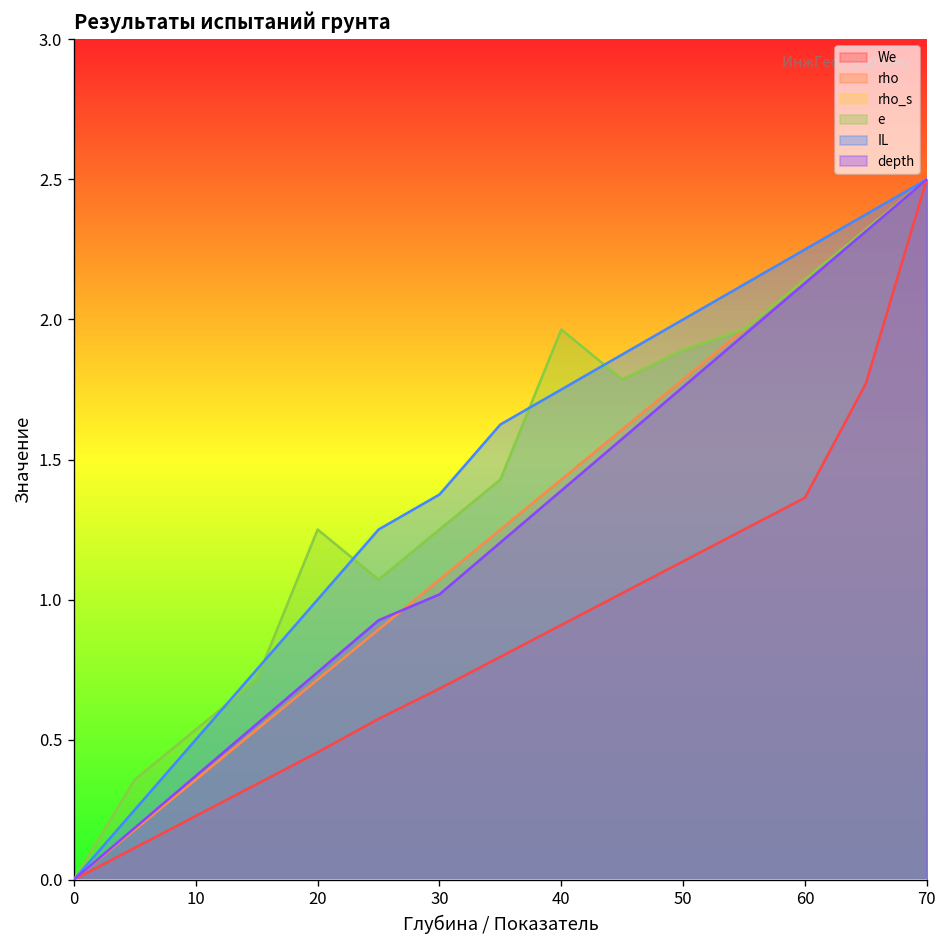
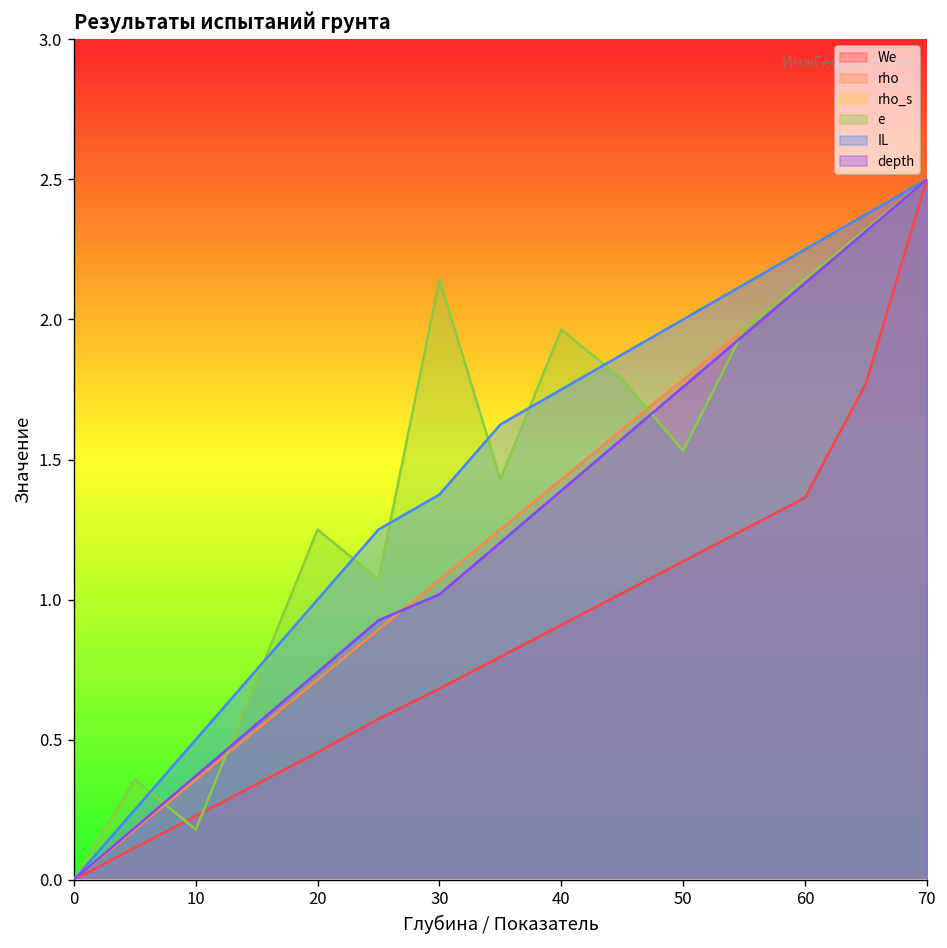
e, 10: 0.54 -> 0.18
e, 30: 1.25 -> 2.14
e, 50: 1.89 -> 1.53
